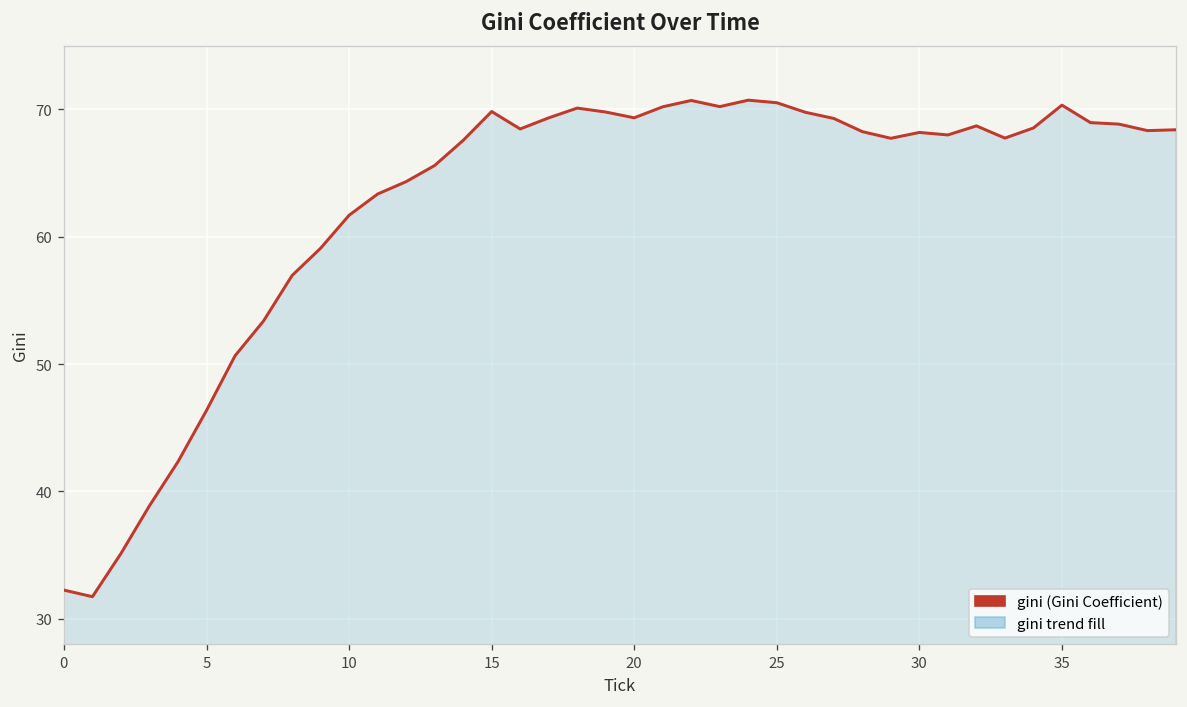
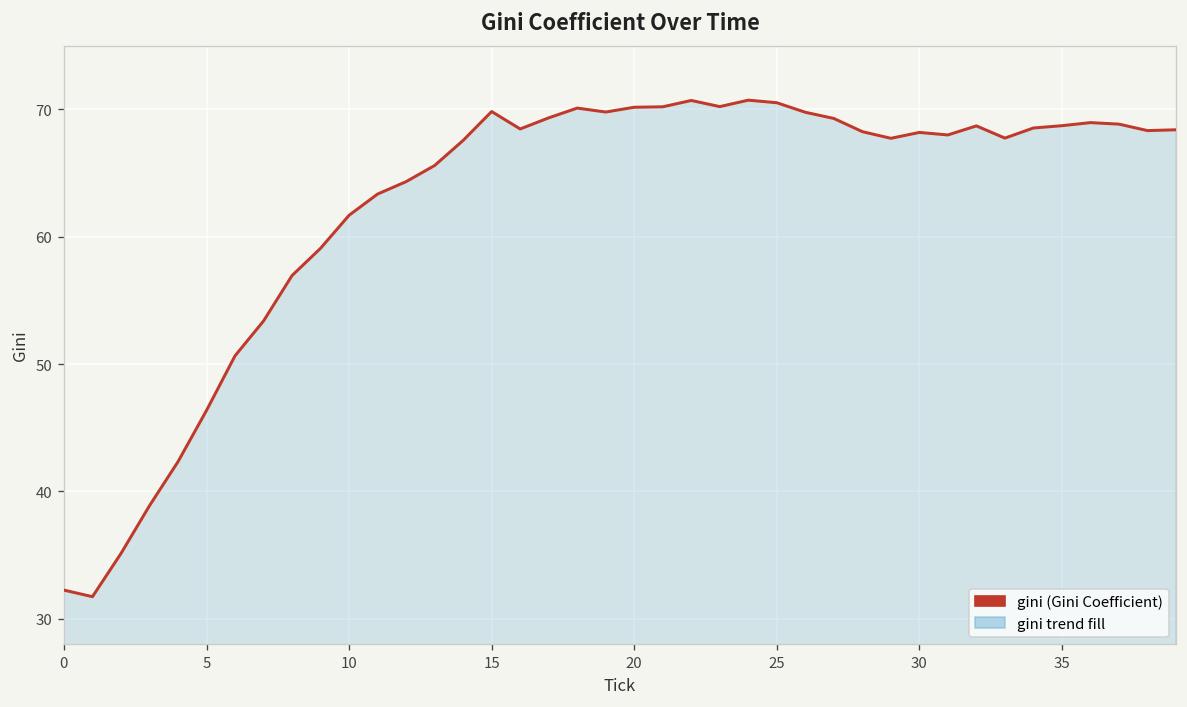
20: 69.3 -> 70.2
35: 70.3 -> 68.7
